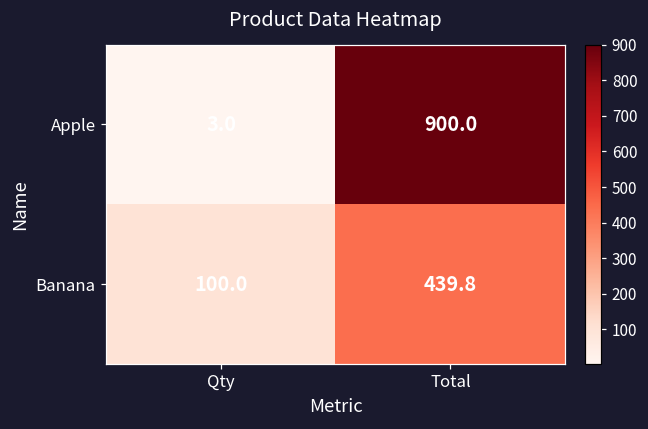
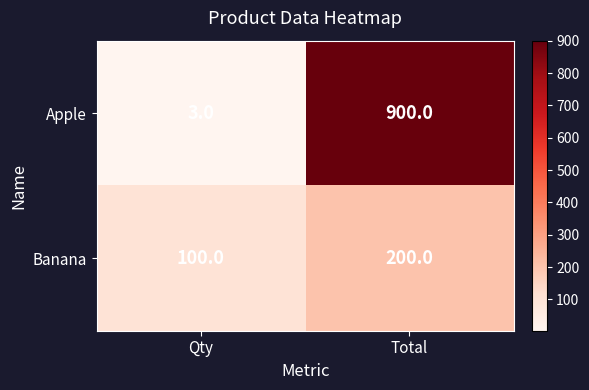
Banana, Total: 439.8 -> 200.0
